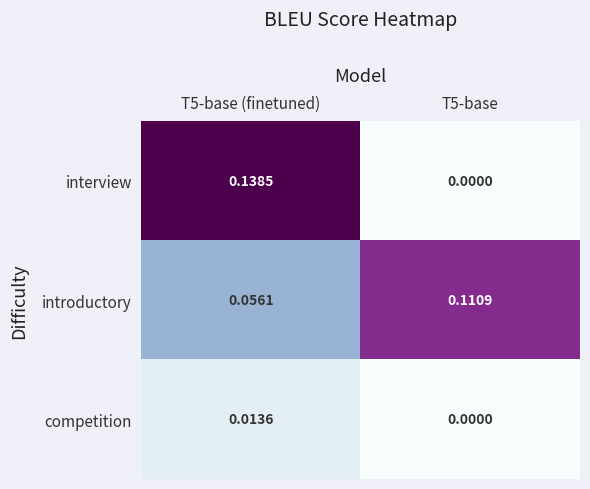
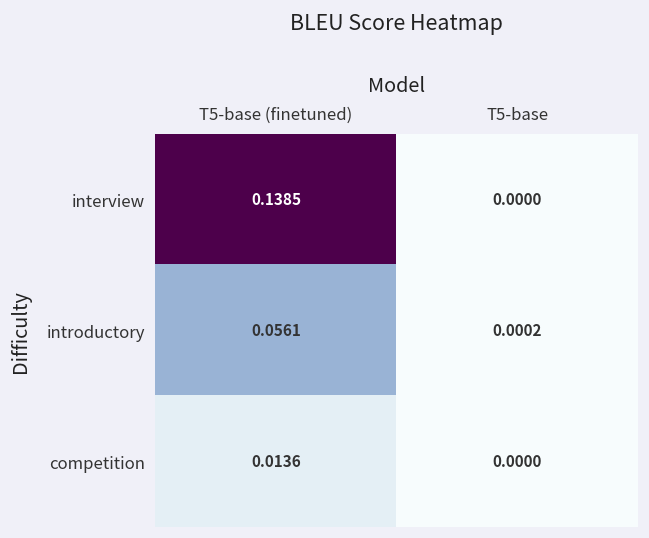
introductory, T5-base: 0.1109 -> 0.0002
